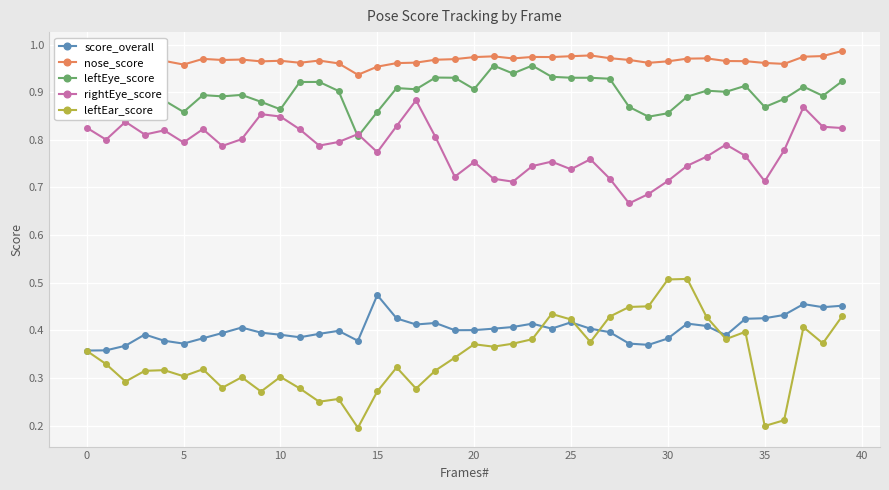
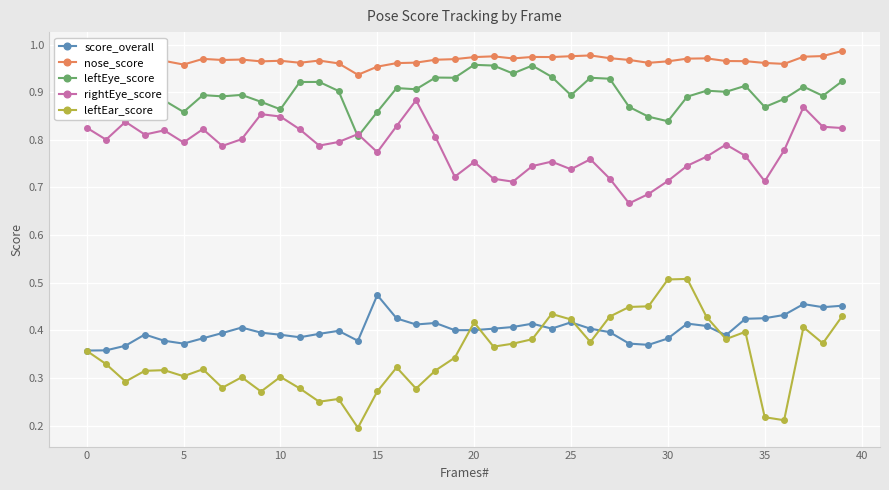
leftEye_score, 20: 0.91 -> 0.96
leftEar_score, 20: 0.37 -> 0.42
leftEye_score, 25: 0.93 -> 0.89
leftEye_score, 30: 0.86 -> 0.84
leftEar_score, 35: 0.20 -> 0.22
